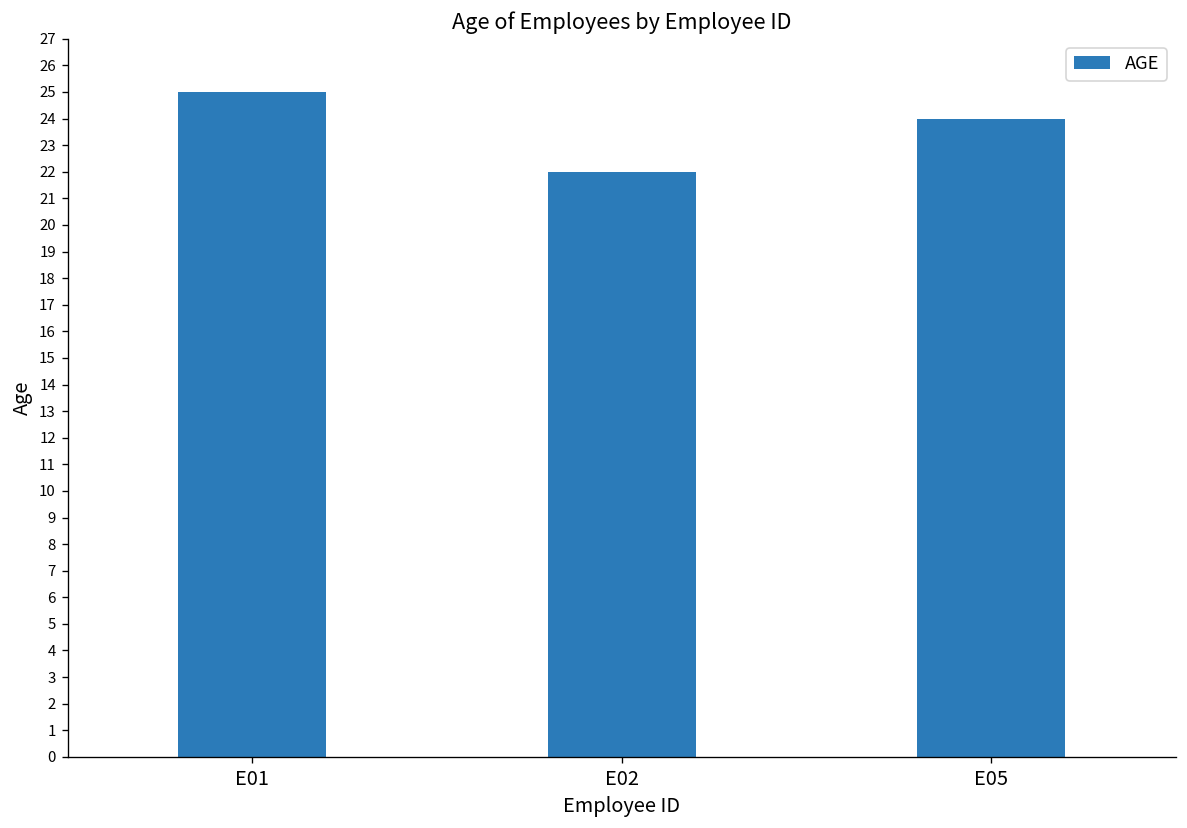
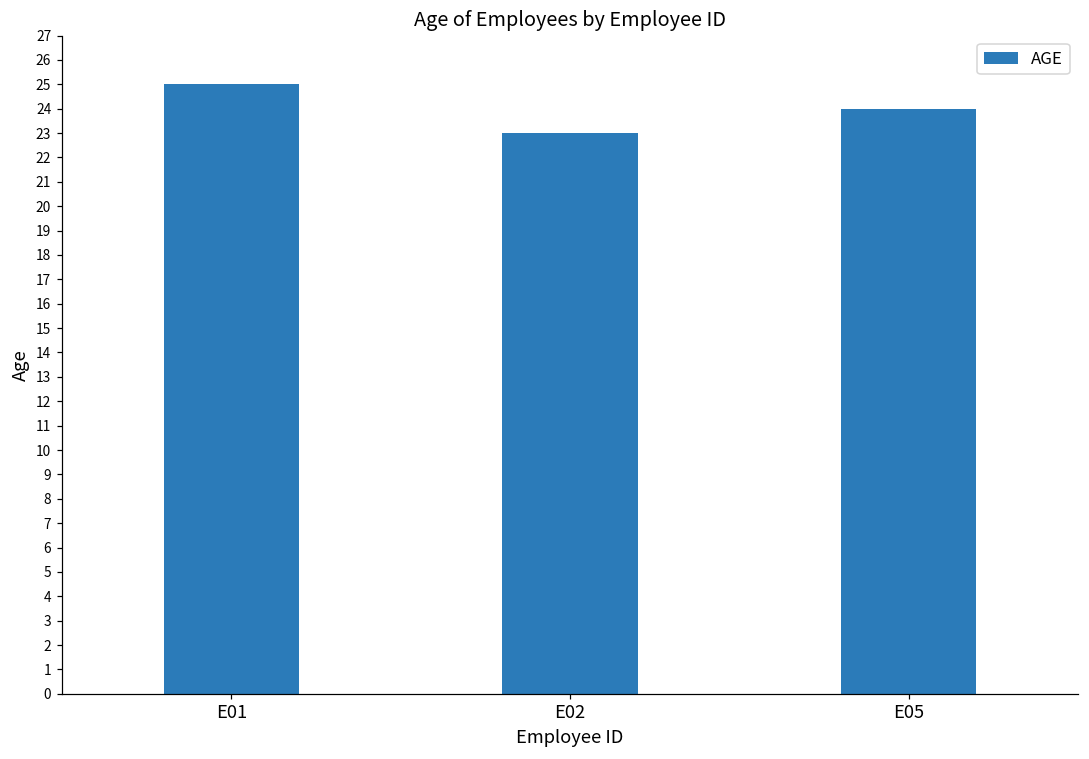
E02: 22 -> 23
